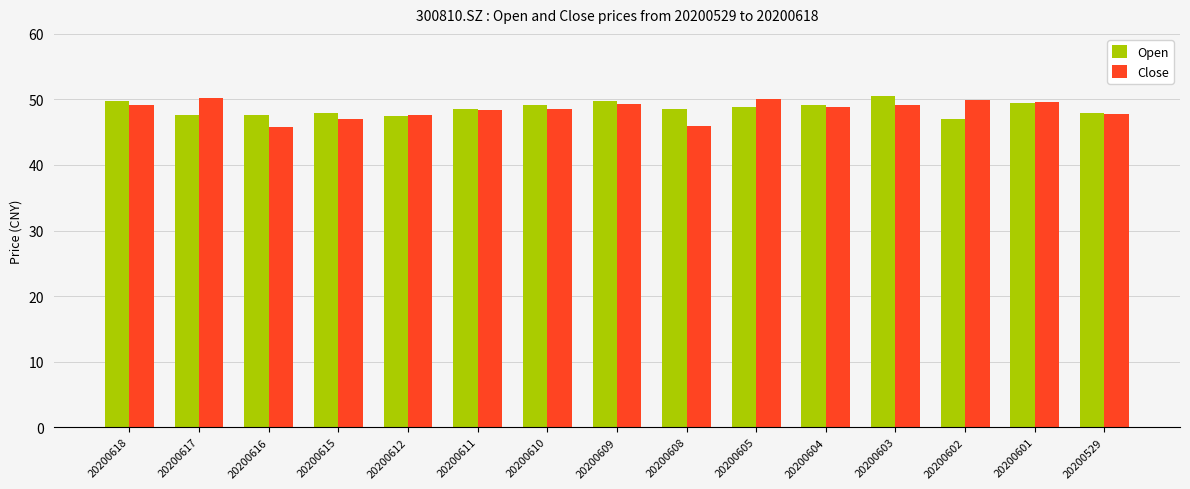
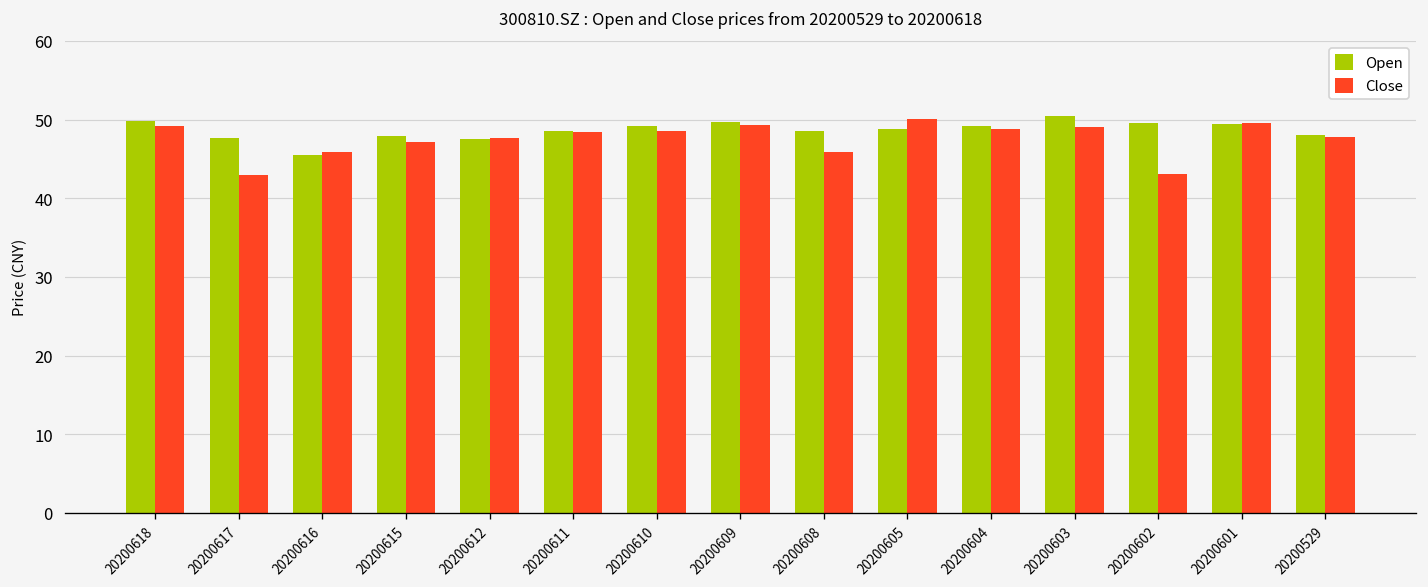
Close, 20200617: 50 -> 43
Open, 20200616: 48 -> 46
Open, 20200602: 47 -> 50
Close, 20200602: 50 -> 43
